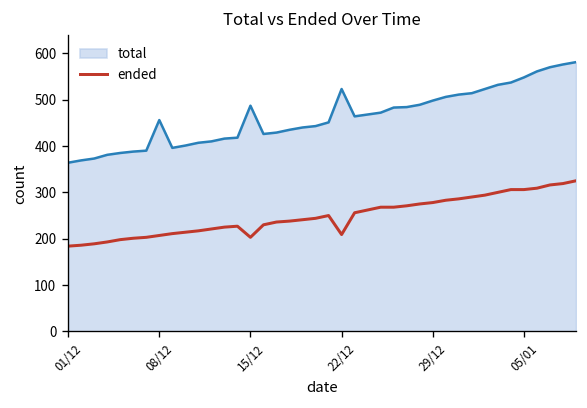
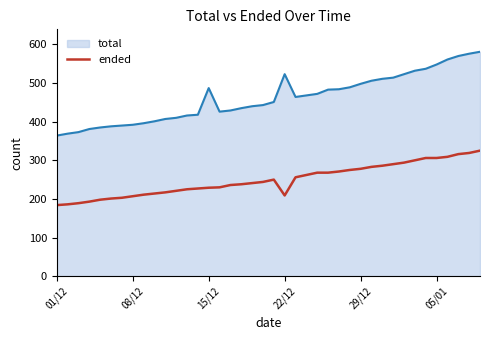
total, 08/12: 460 -> 390
ended, 15/12: 200 -> 230
